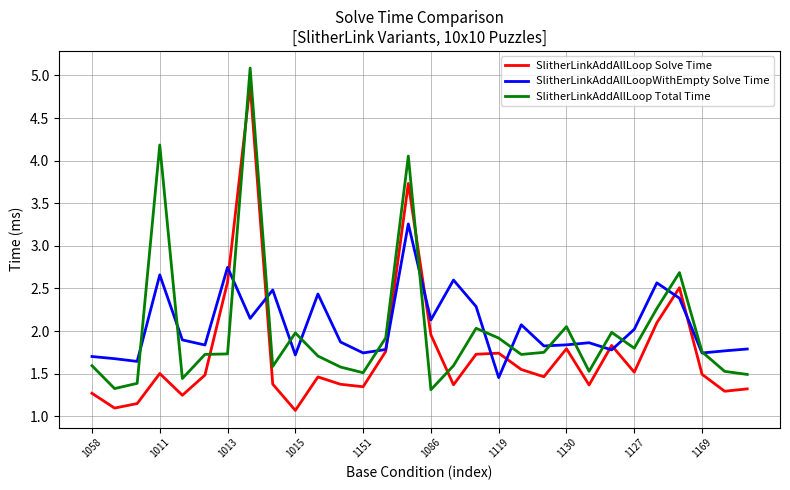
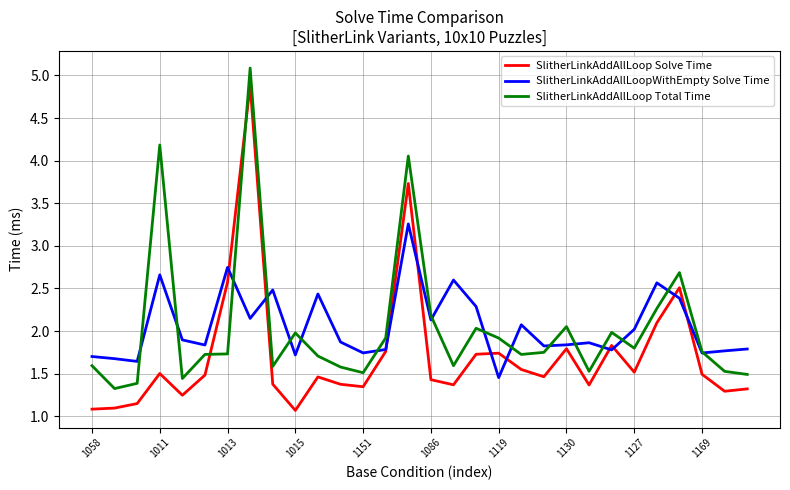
SlitherLinkAddAllLoop Solve Time, 1058: 1.3 -> 1.1
SlitherLinkAddAllLoop Solve Time, 1086: 2.0 -> 1.4
SlitherLinkAddAllLoop Total Time, 1086: 1.3 -> 2.2
